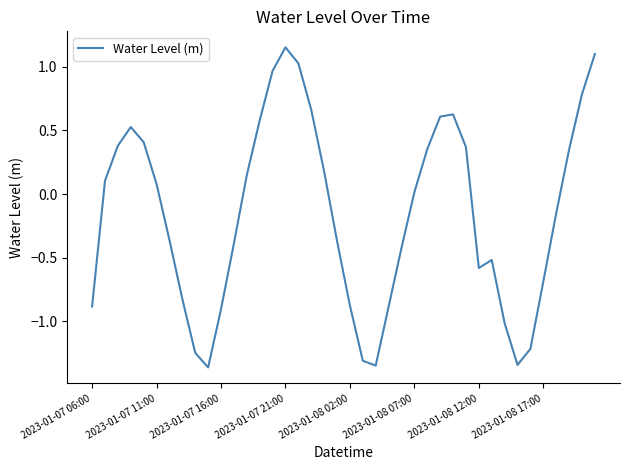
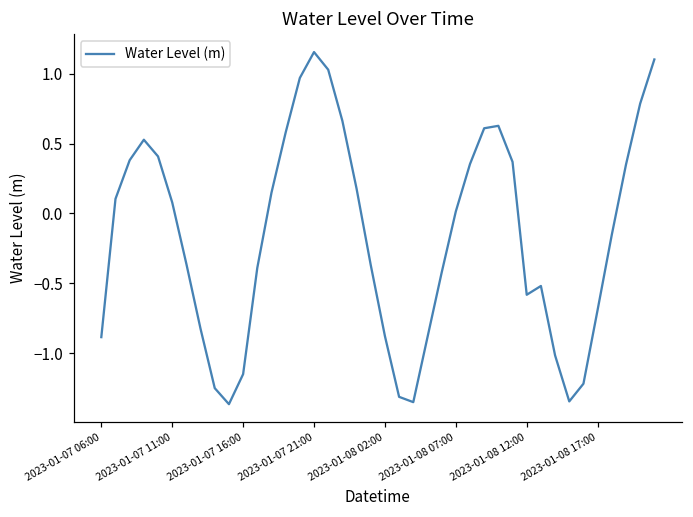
2023-01-07 16:00: -0.91 -> -1.15
